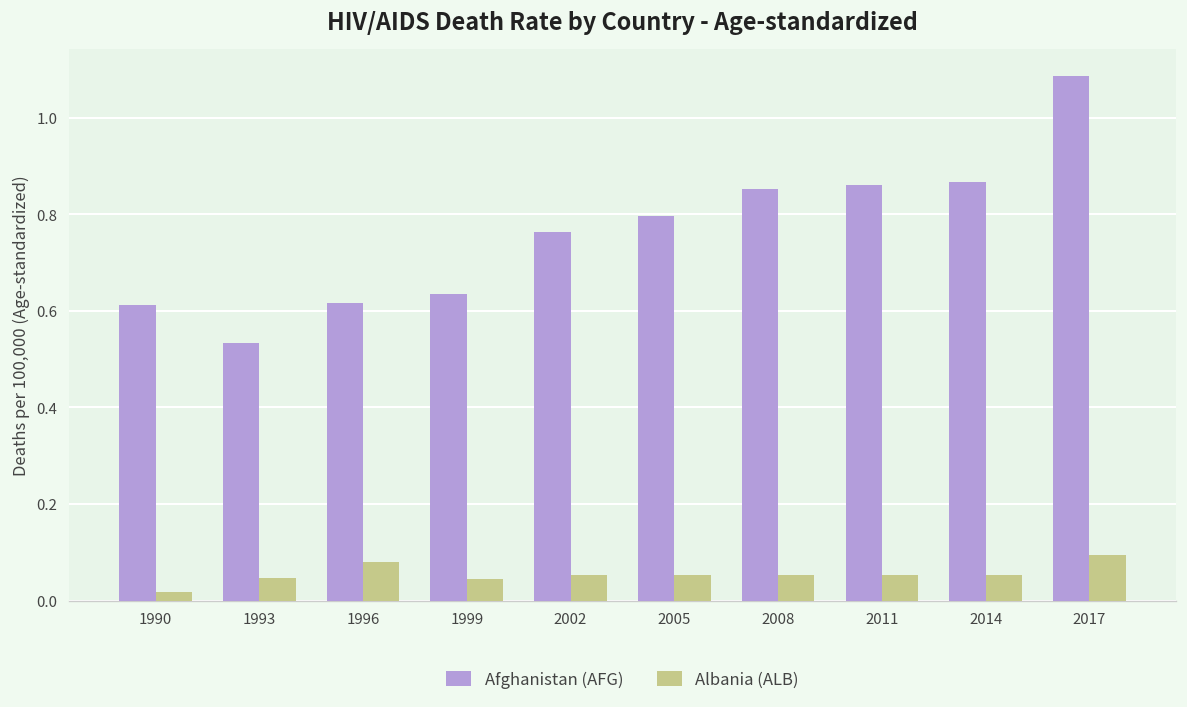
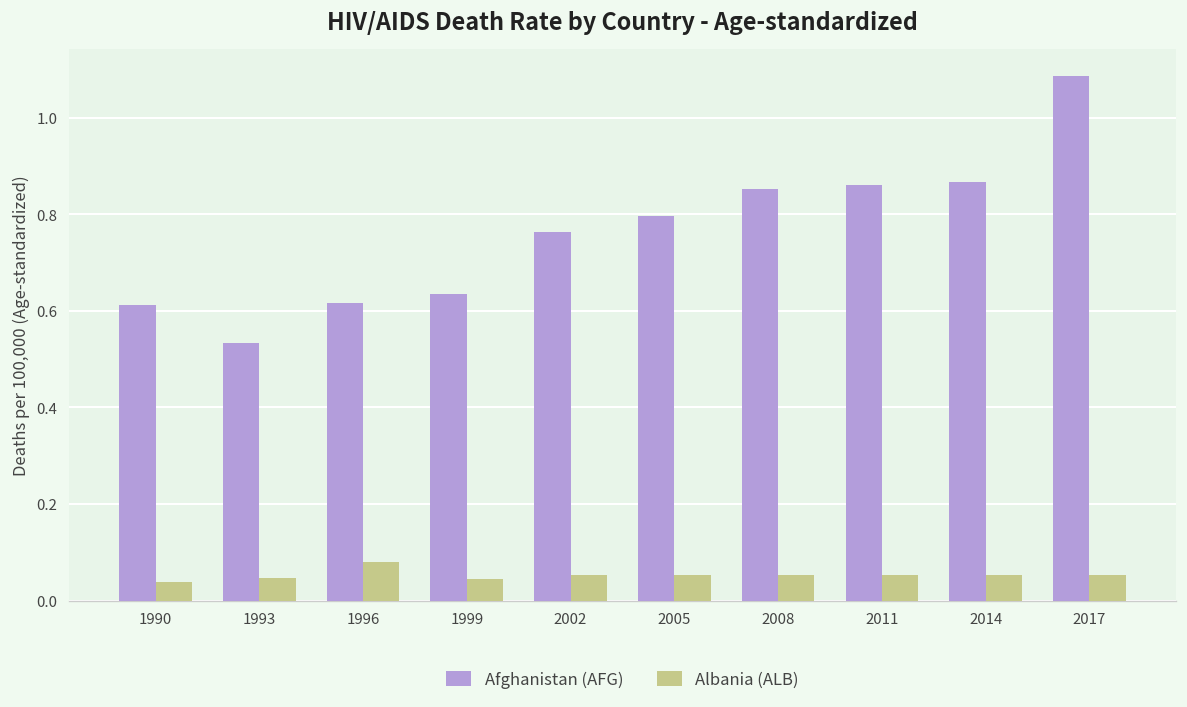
Albania (ALB), 1990: 0.02 -> 0.04
Albania (ALB), 2017: 0.09 -> 0.05
